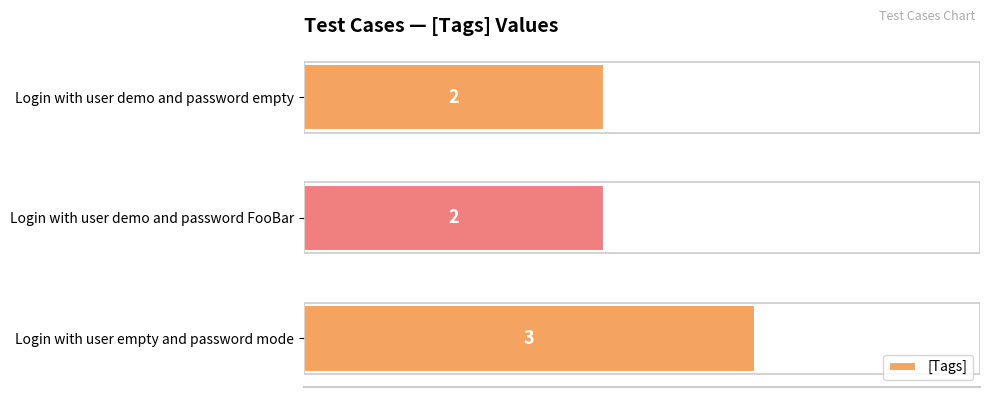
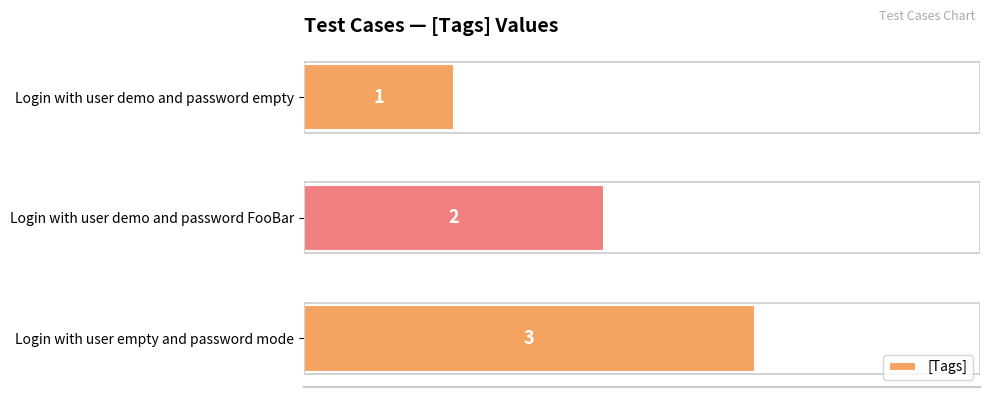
Login with user demo and password empty: 2 -> 1
